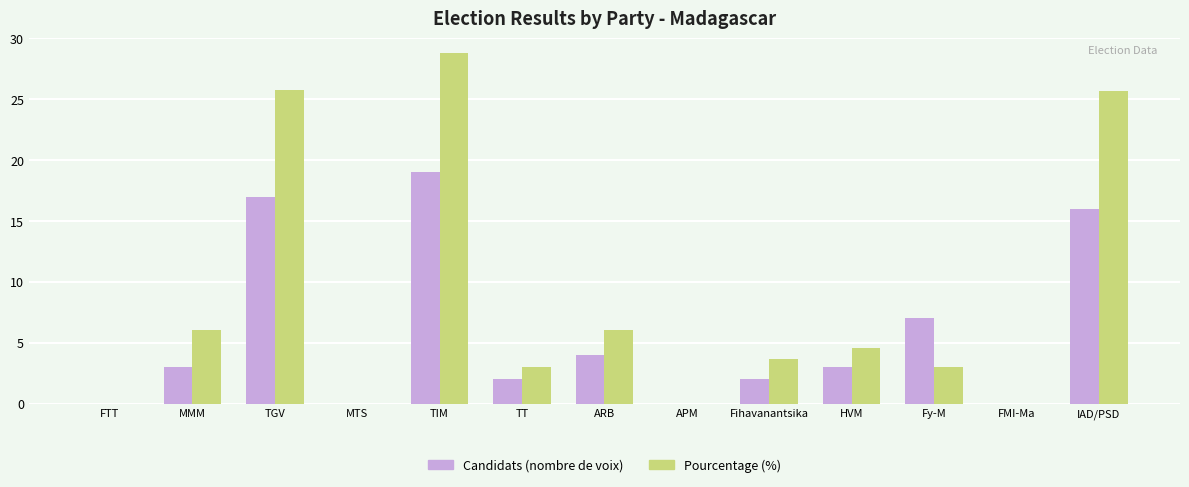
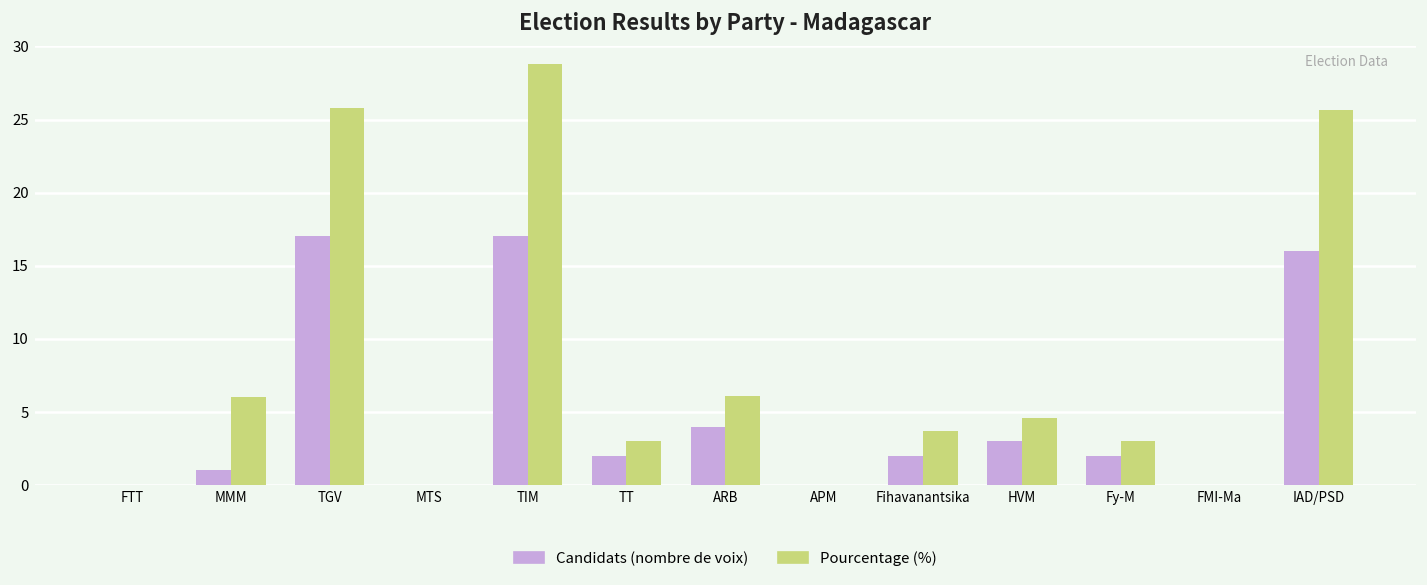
Candidats (nombre de voix), MMM: 3 -> 1
Candidats (nombre de voix), TIM: 19 -> 17
Candidats (nombre de voix), Fy-M: 7 -> 2
